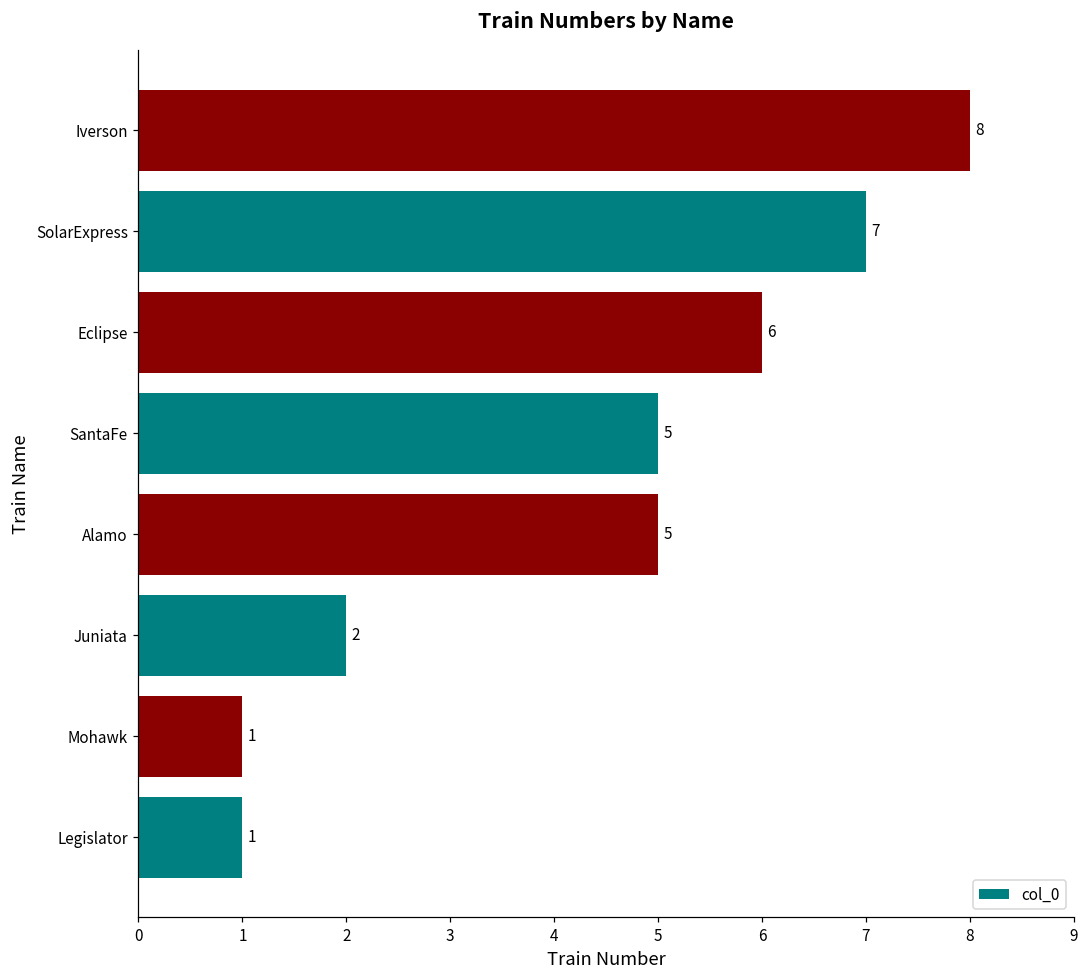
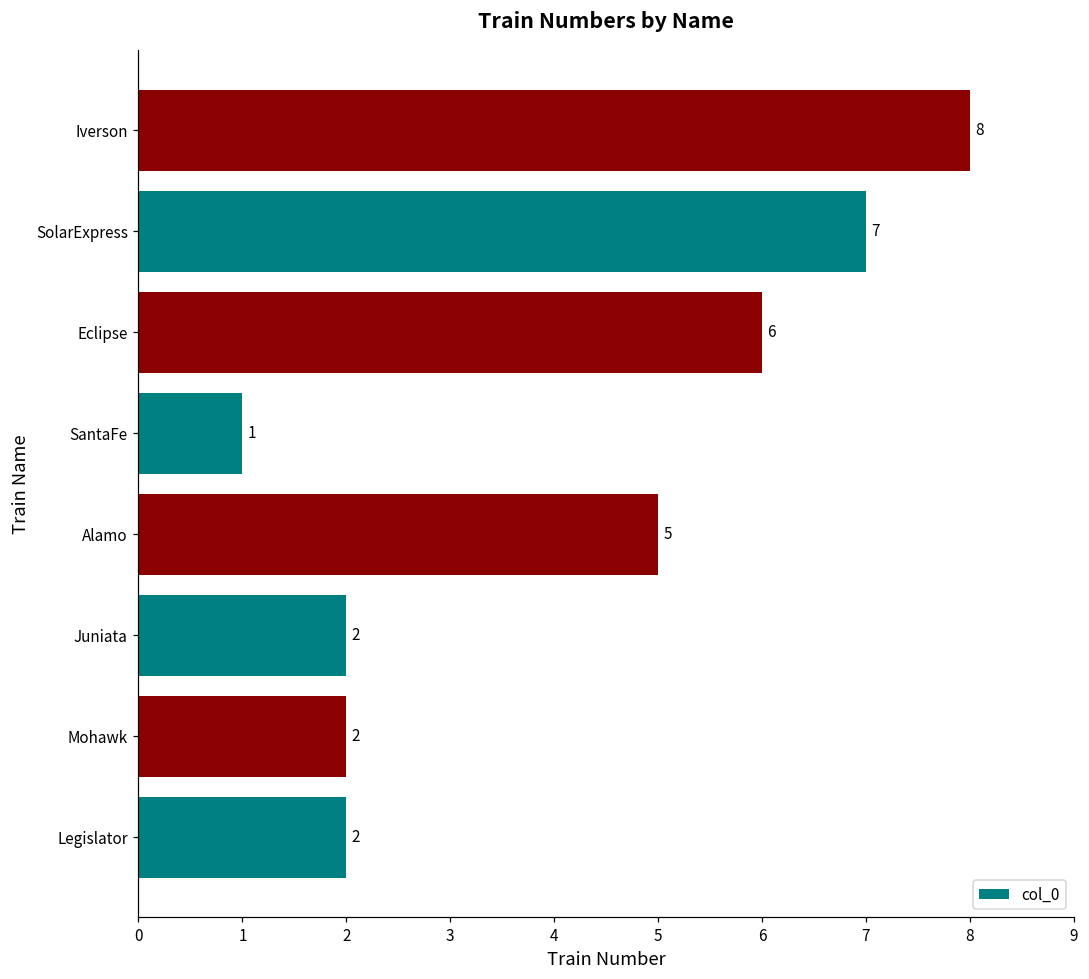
SantaFe: 5 -> 1
Mohawk: 1 -> 2
Legislator: 1 -> 2
